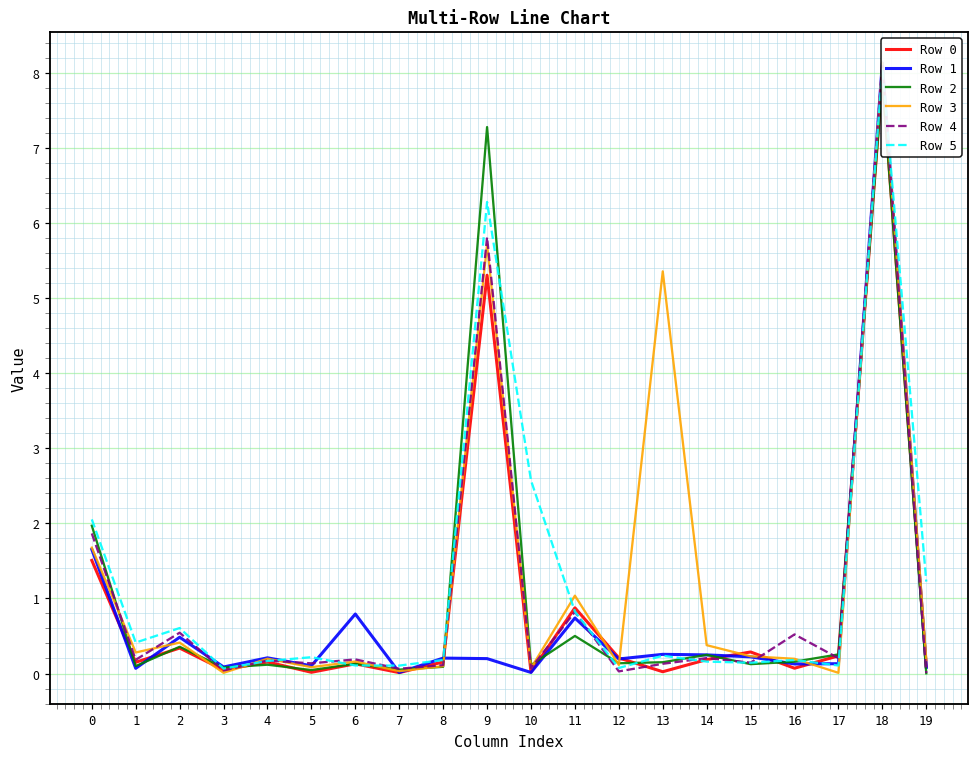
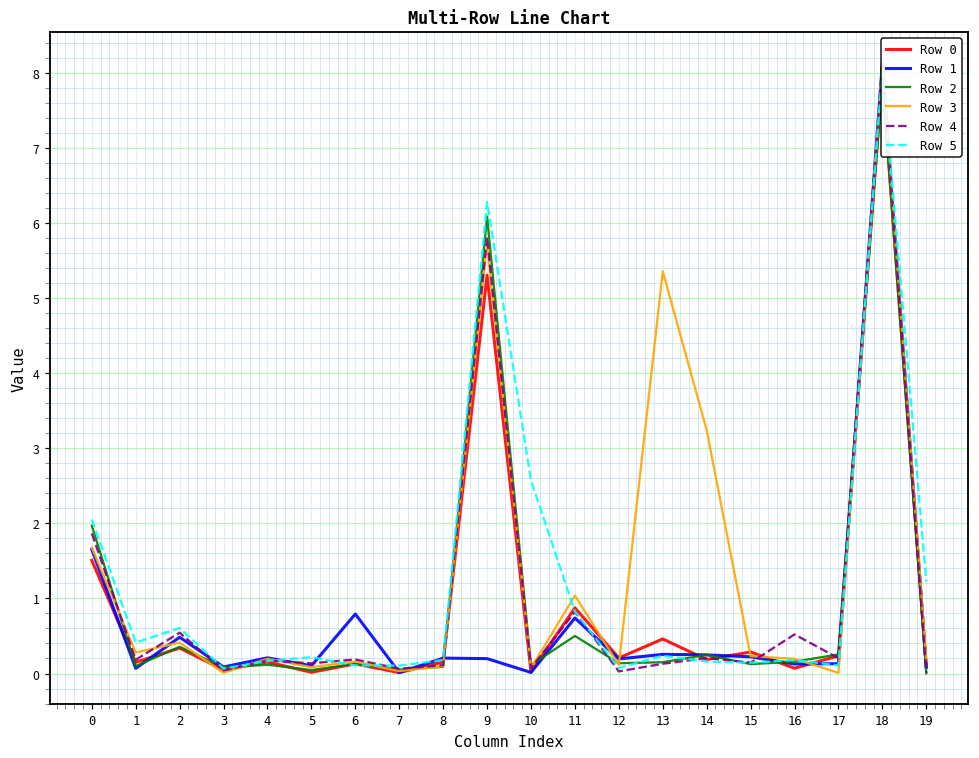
Row 2, 9: 7.3 -> 6.1
Row 0, 13: 0.0 -> 0.5
Row 3, 14: 0.4 -> 3.2
